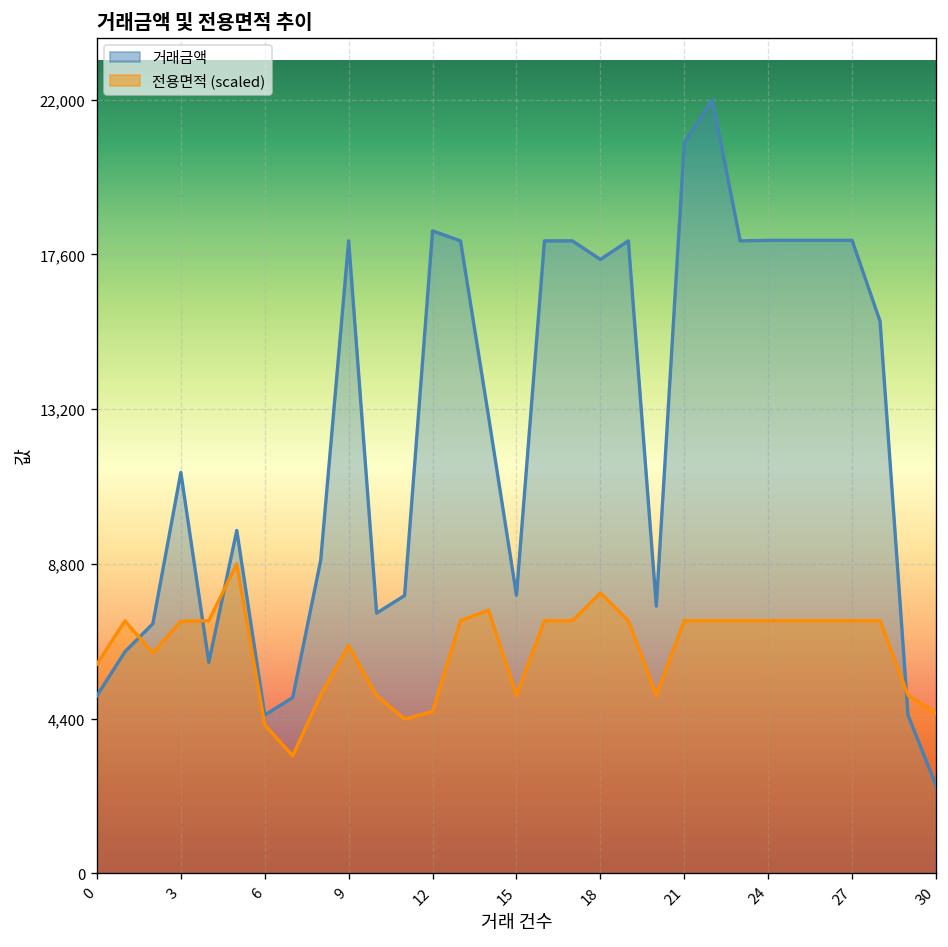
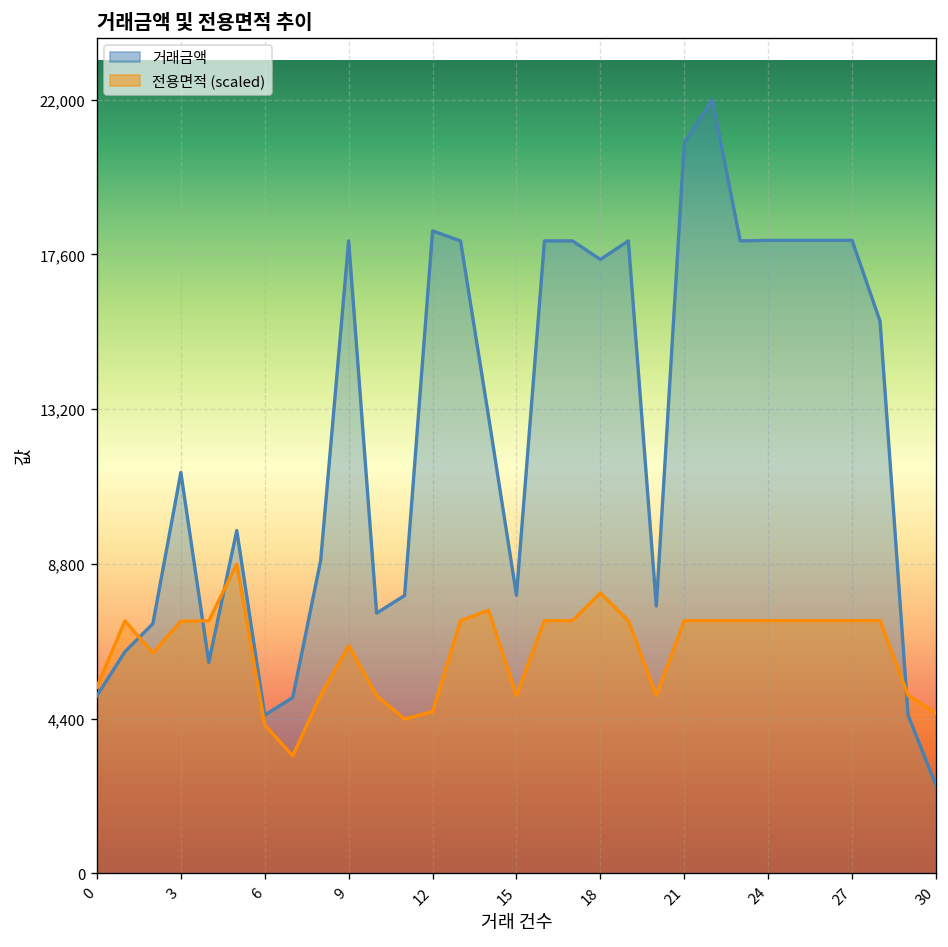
전용면적 (scaled), 0: 6,000 -> 5,300
